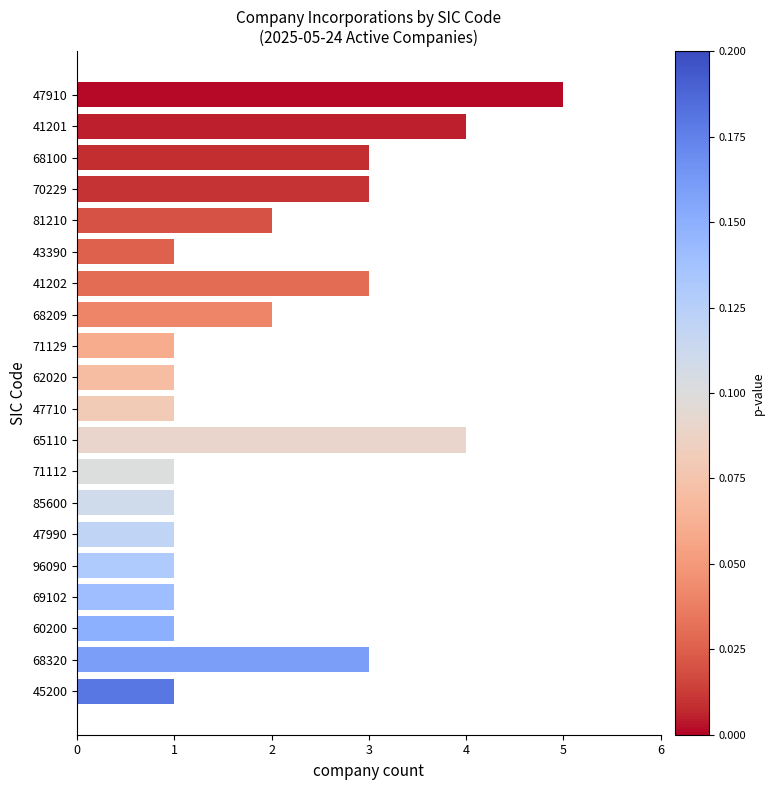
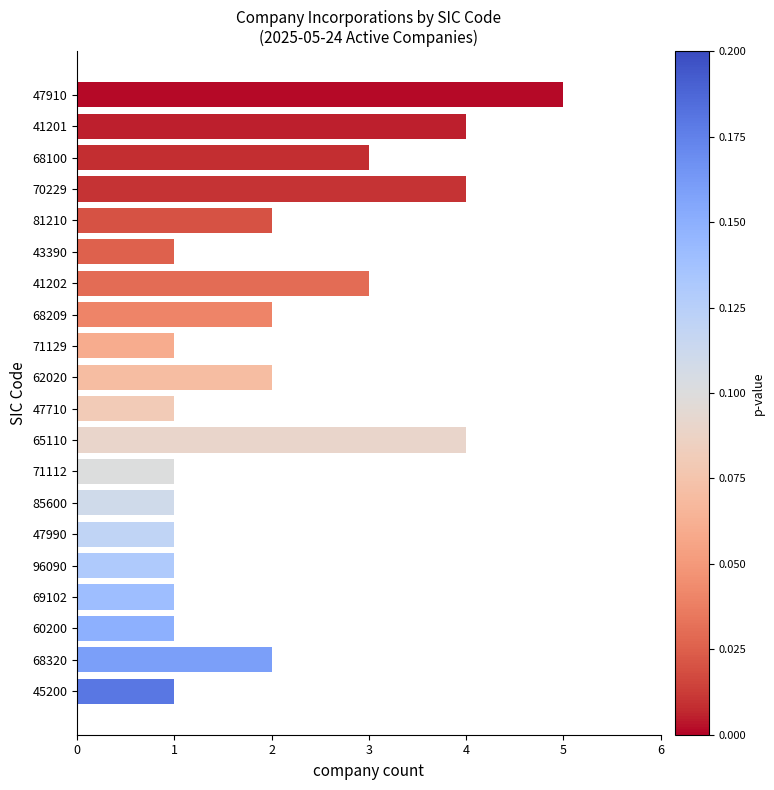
70229: 3 -> 4
62020: 1 -> 2
68320: 3 -> 2
